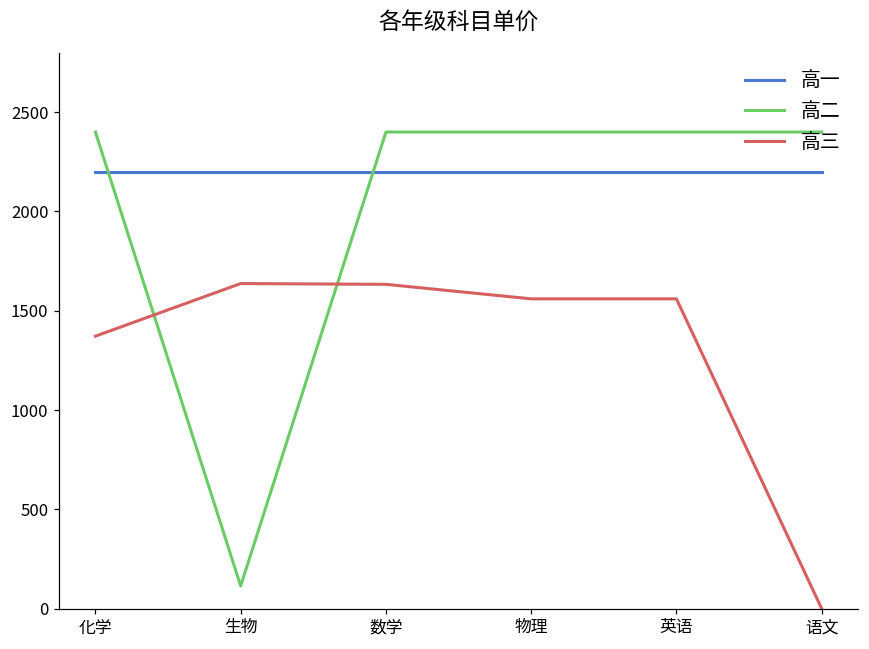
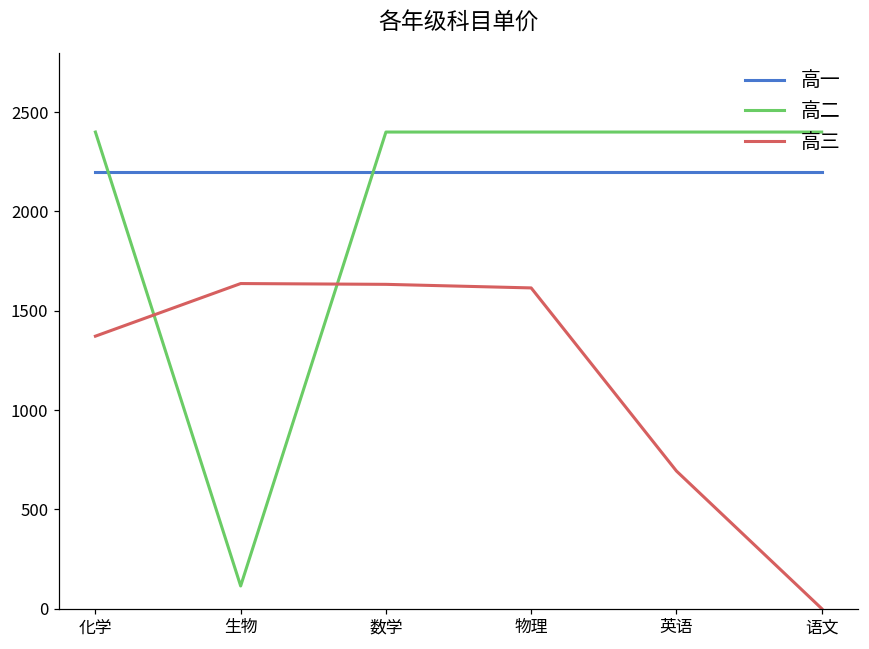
高三, 物理: 1560 -> 1620
高三, 英语: 1560 -> 690
